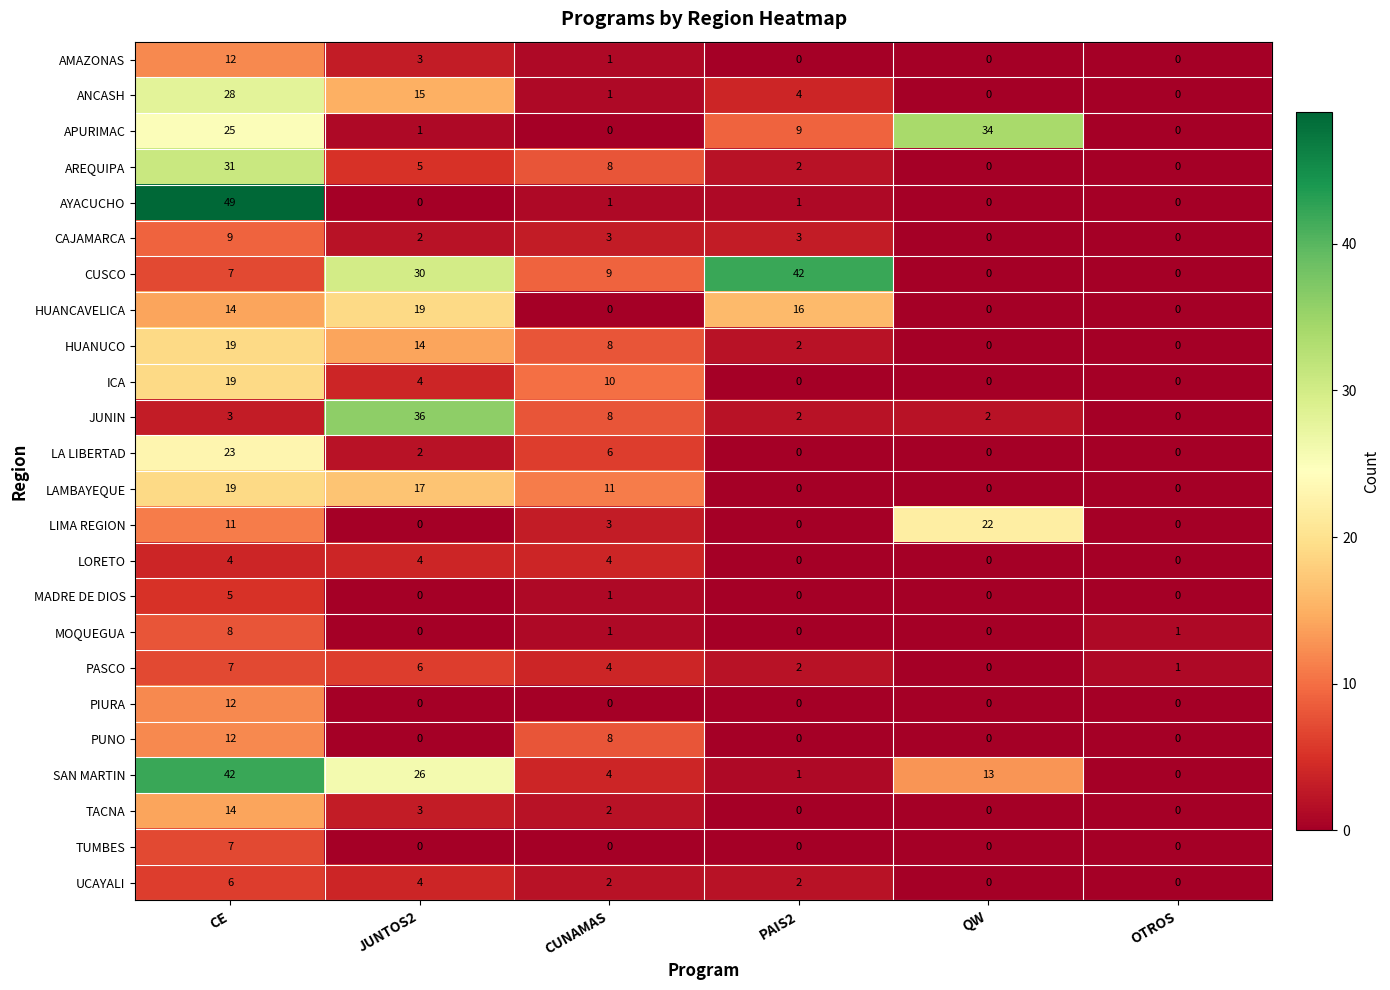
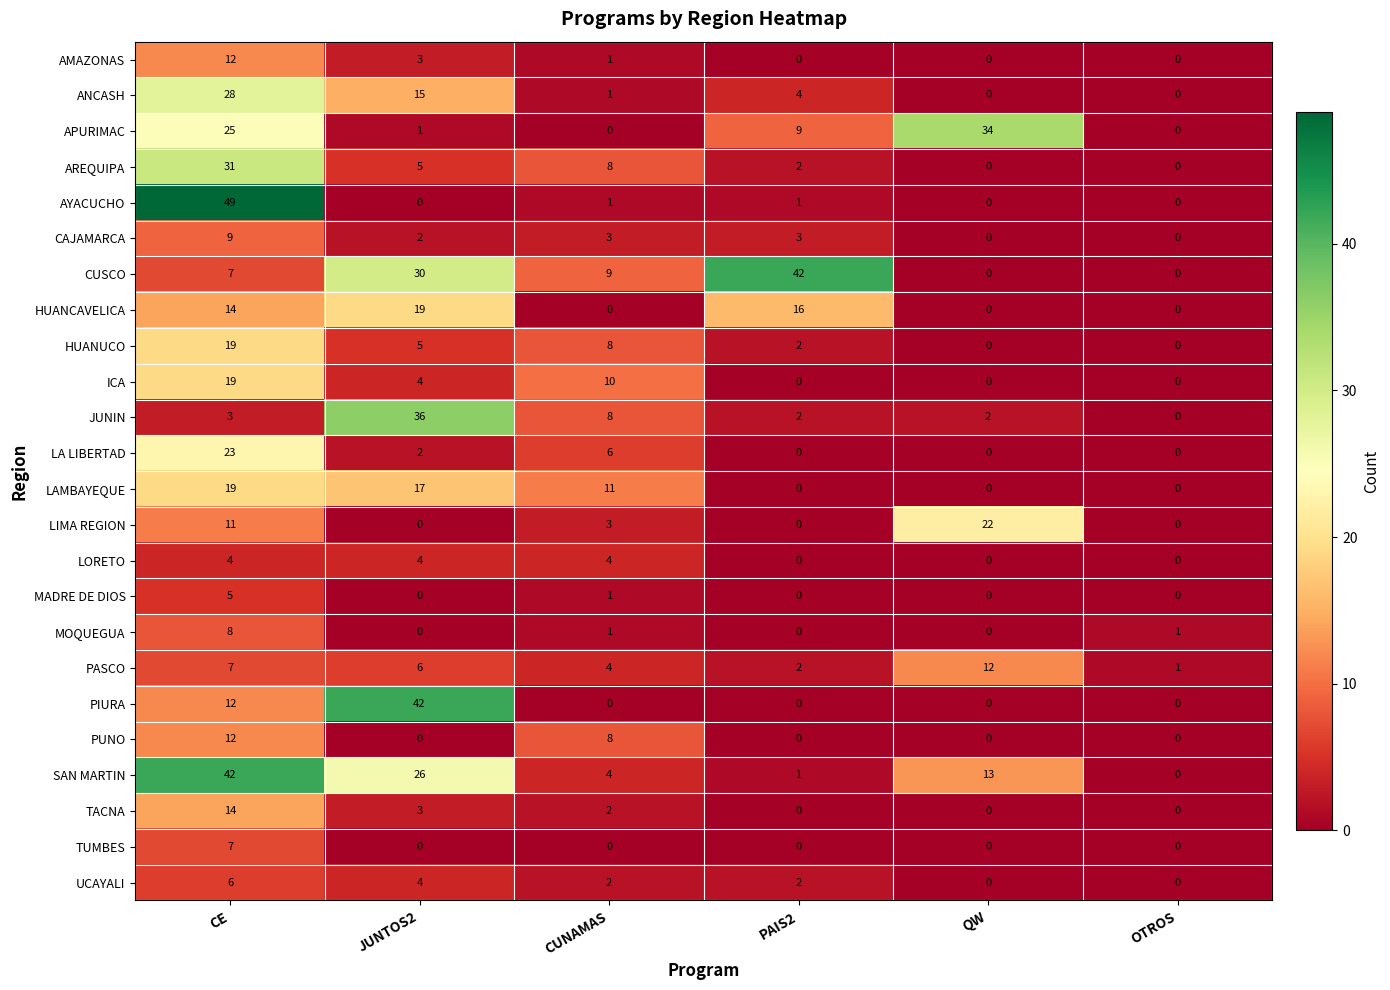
HUANUCO, JUNTOS2: 14 -> 5
PASCO, QW: 0 -> 12
PIURA, JUNTOS2: 0 -> 42
